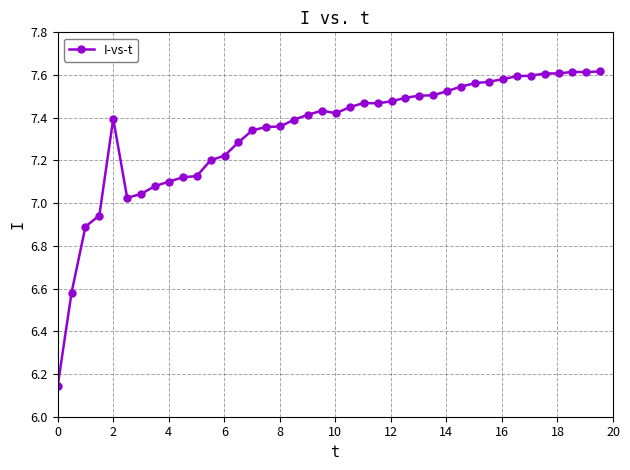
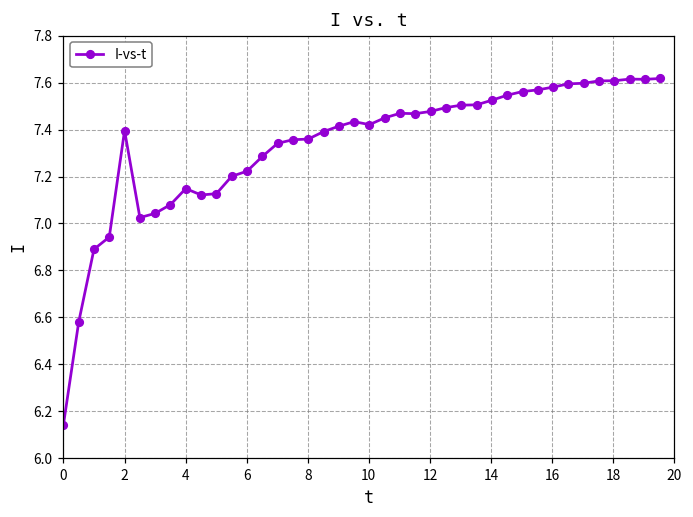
4: 7.10 -> 7.15
